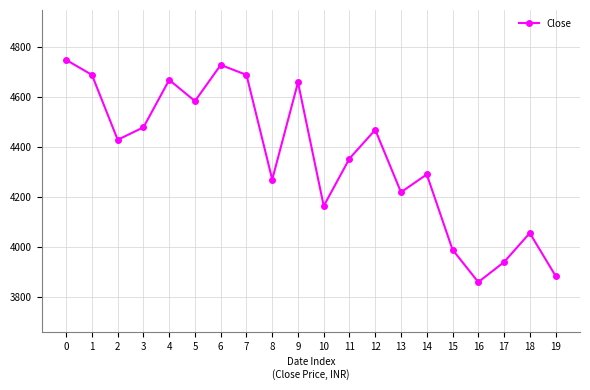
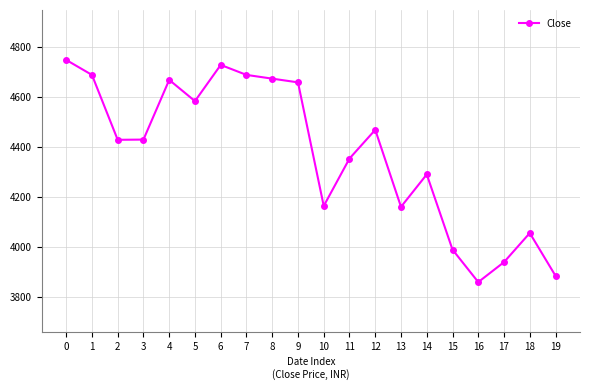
3: 4480 -> 4430
8: 4270 -> 4680
13: 4220 -> 4160
